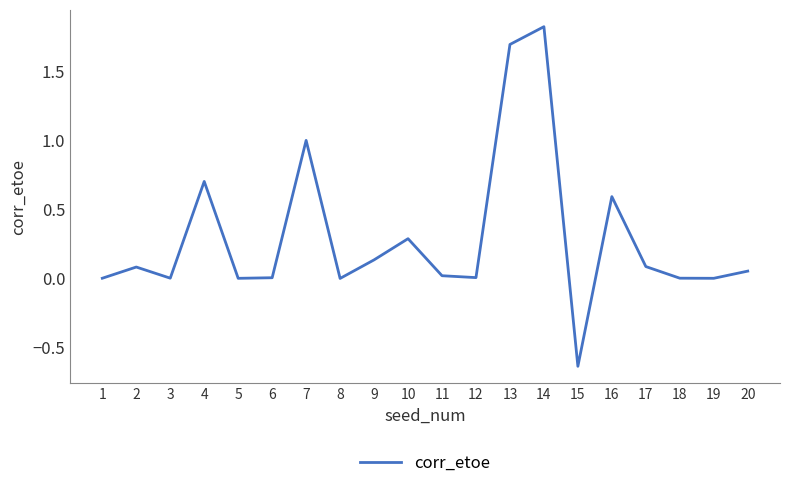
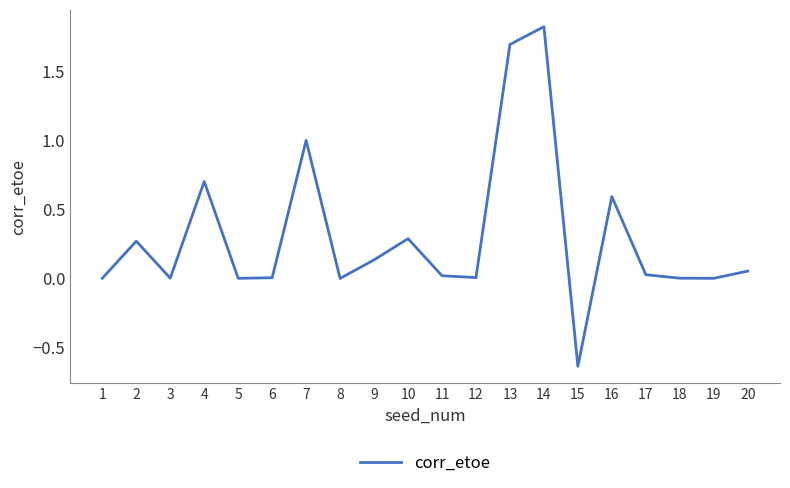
2: 0.08 -> 0.27
17: 0.09 -> 0.03
